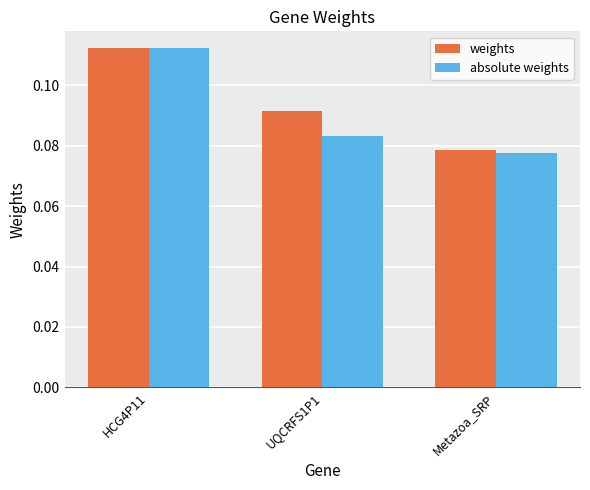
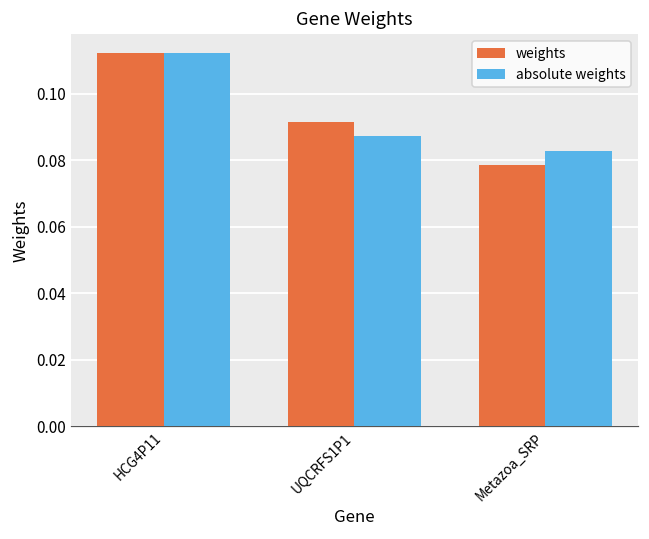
absolute weights, UQCRFS1P1: 0.083 -> 0.087
absolute weights, Metazoa_SRP: 0.077 -> 0.083
